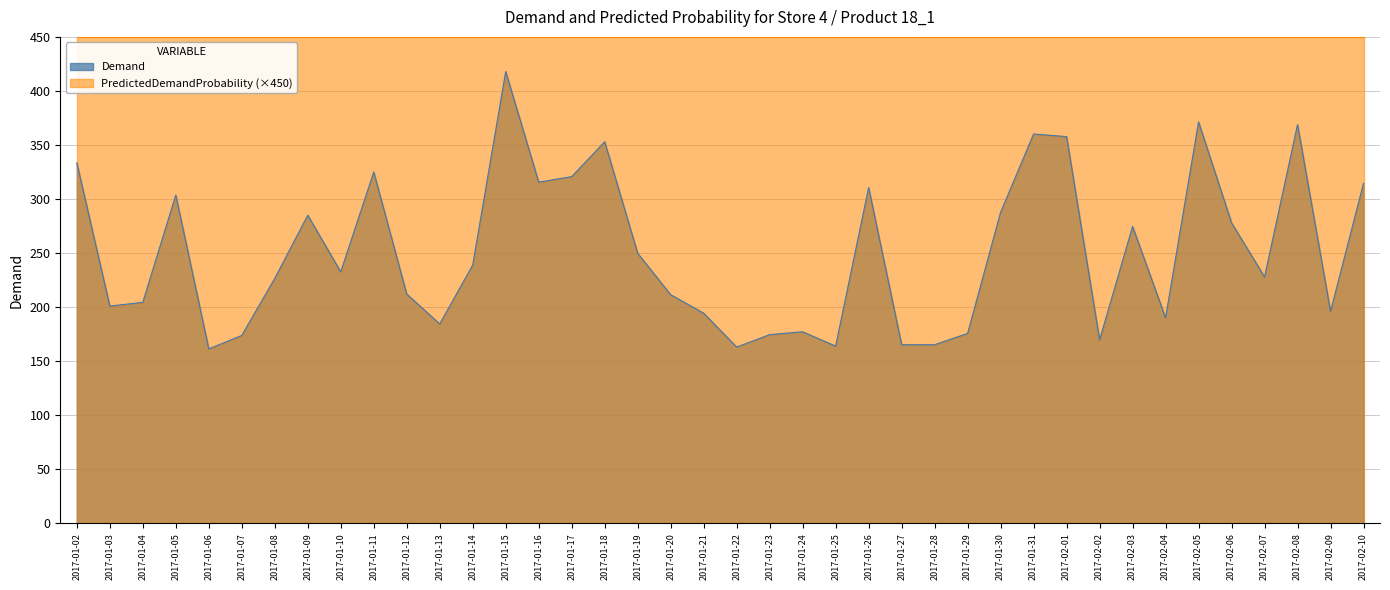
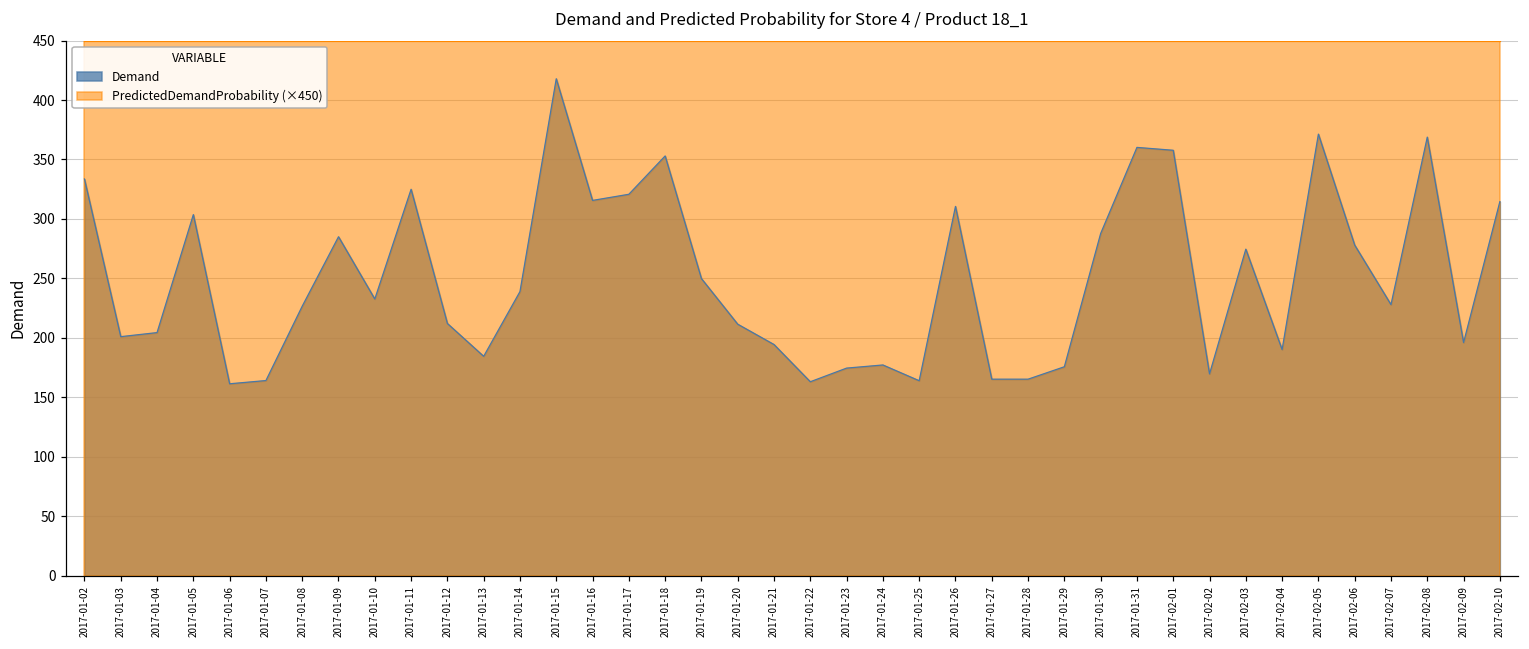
Demand, 2017-01-07: 174 -> 164
